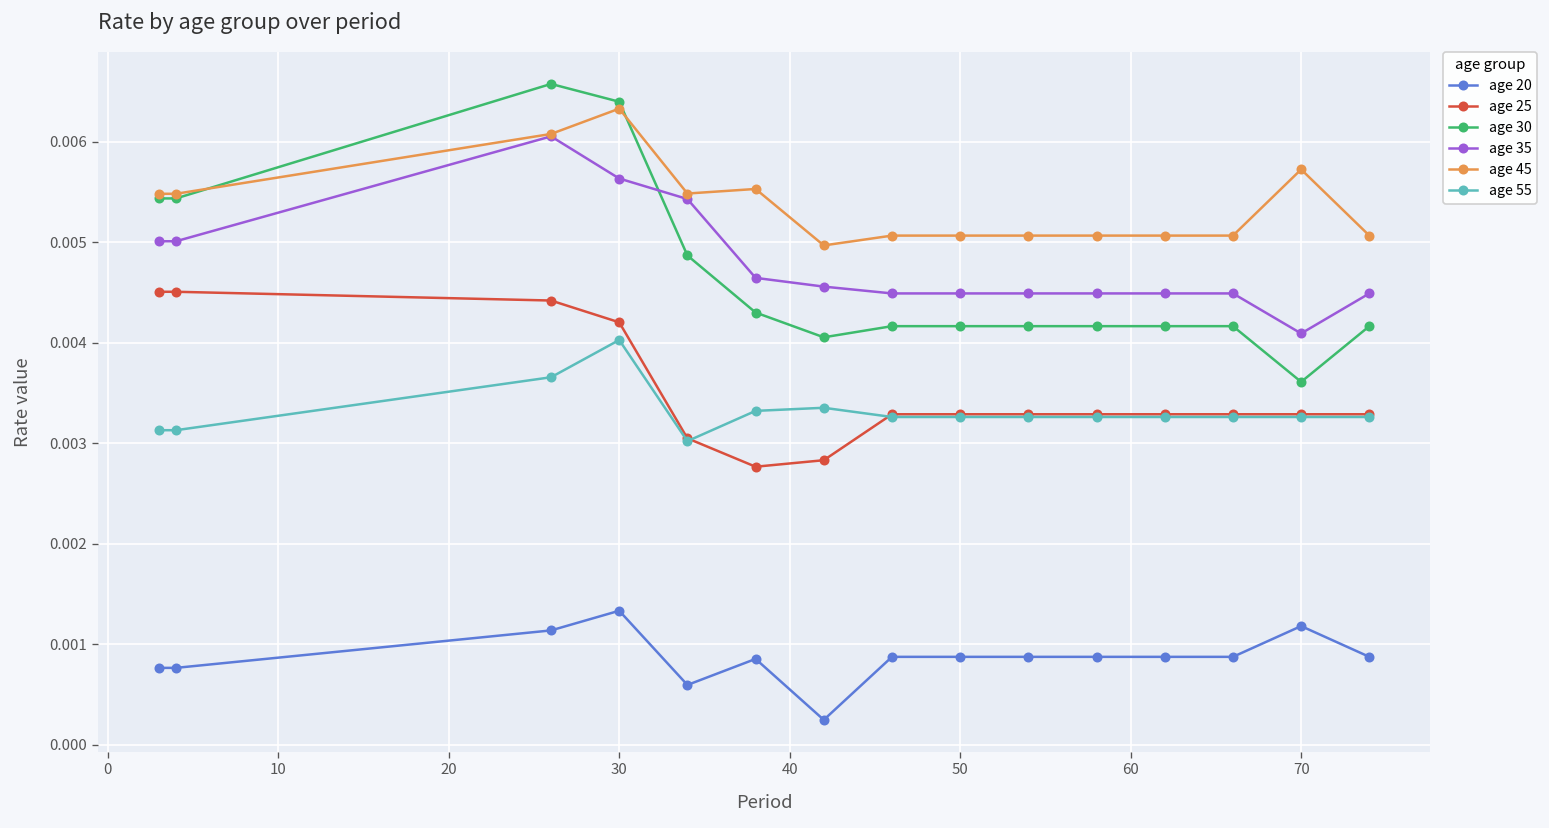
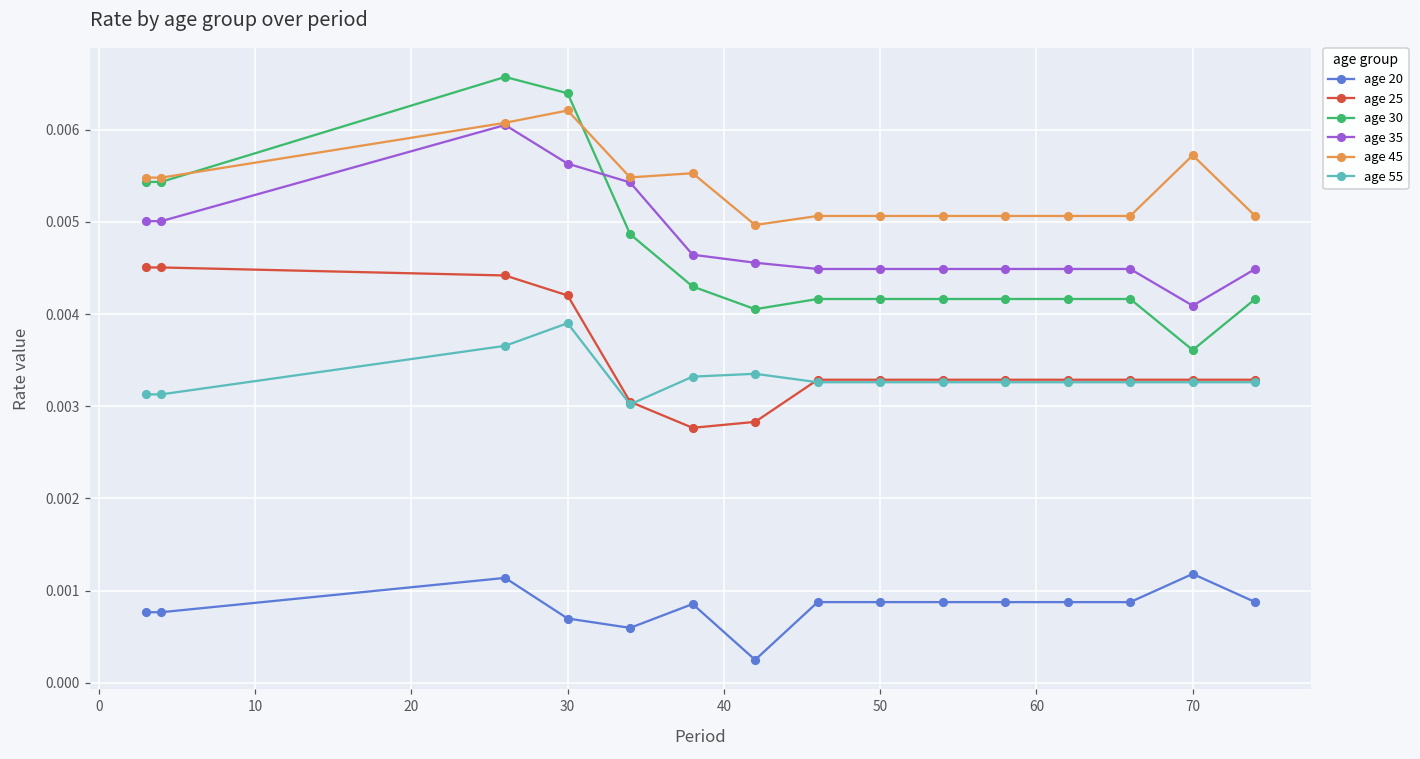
age 20, 30: 0.0013 -> 0.0007
age 45, 30: 0.0063 -> 0.0062
age 55, 30: 0.0040 -> 0.0039
